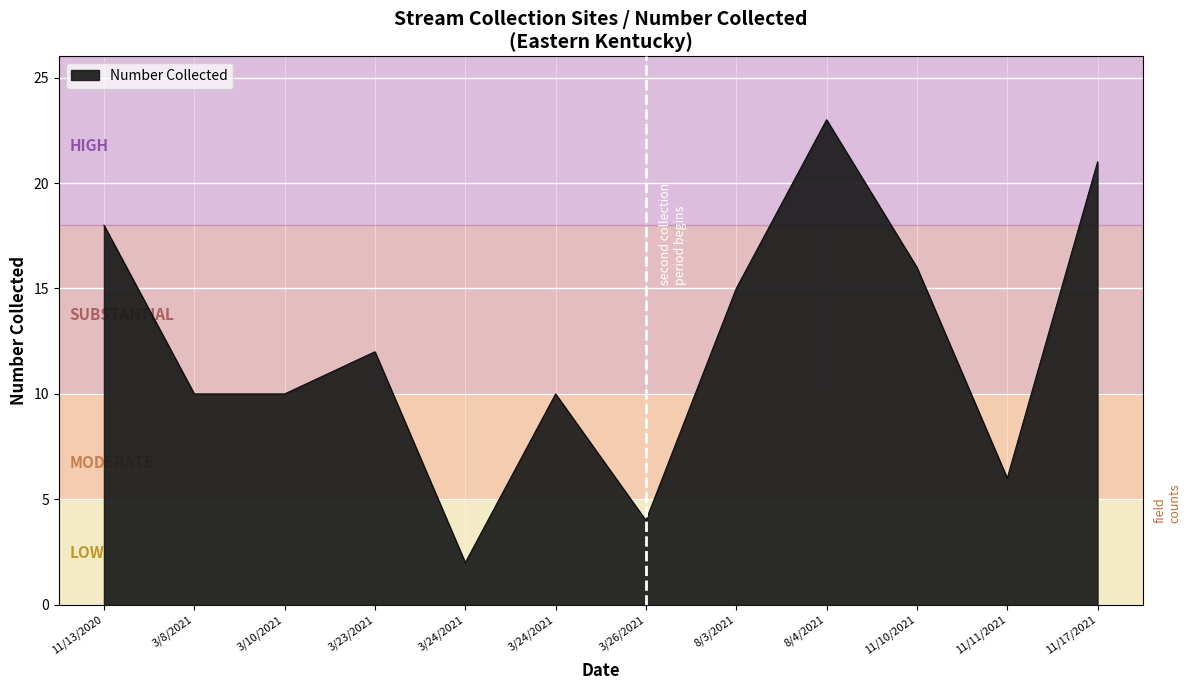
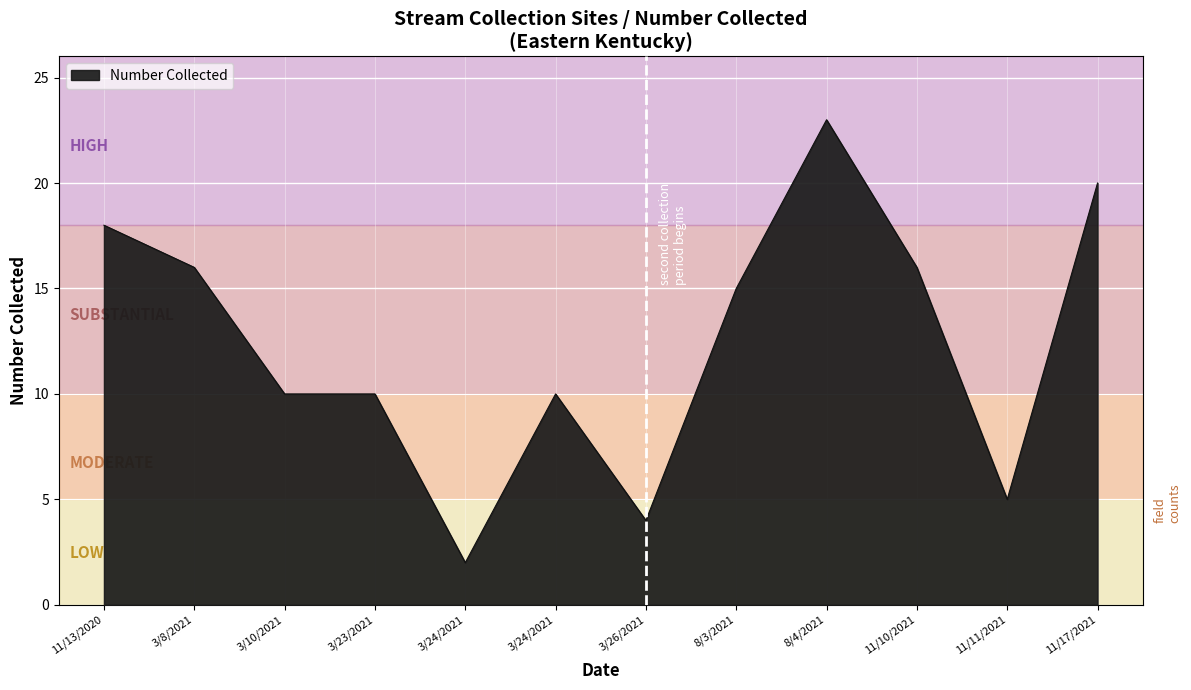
3/8/2021: 10 -> 16
3/23/2021: 12 -> 10
11/11/2021: 6 -> 5
11/17/2021: 21 -> 20
